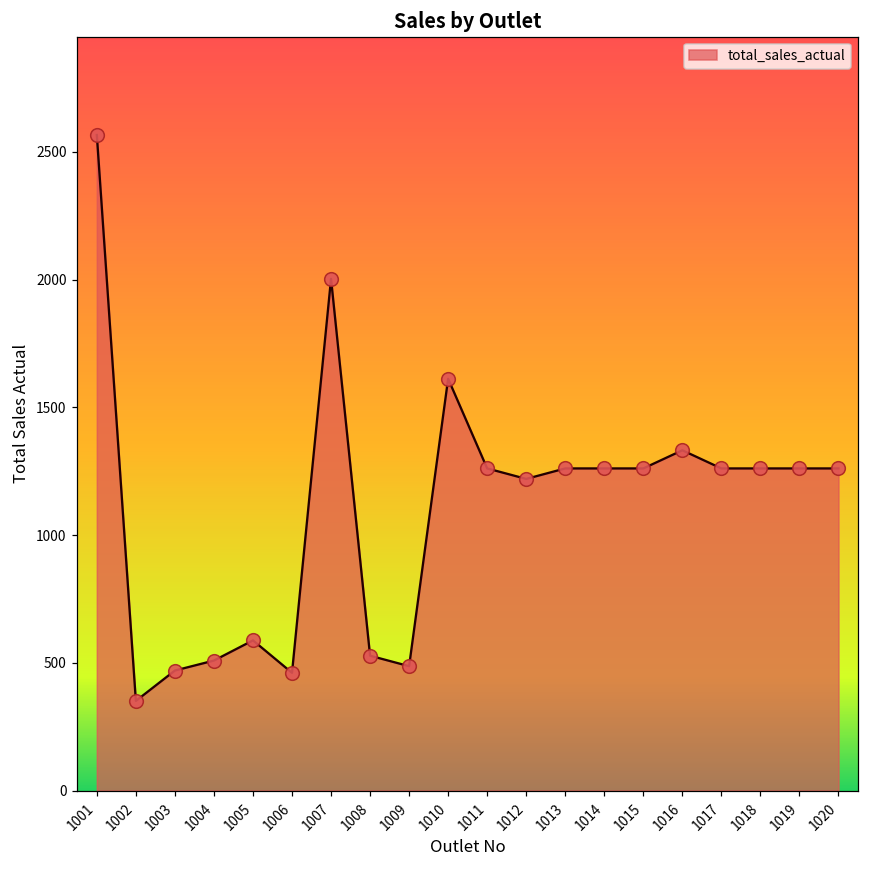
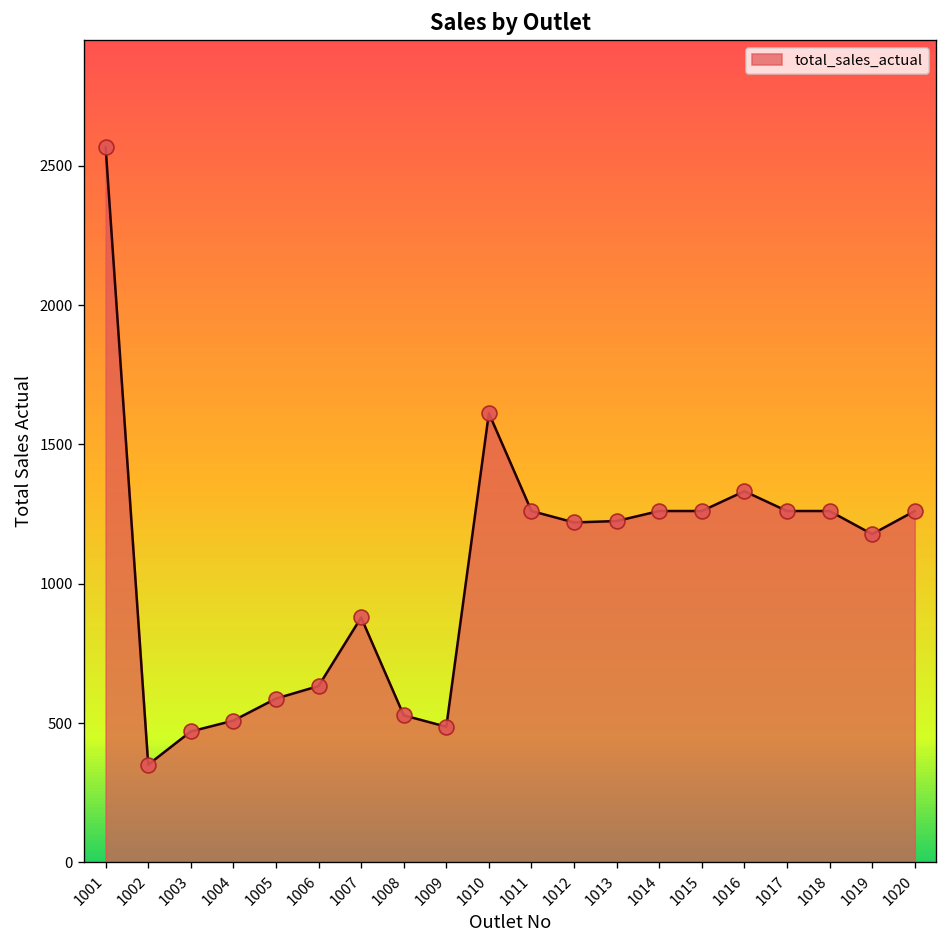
1006: 460 -> 630
1007: 2000 -> 880
1013: 1260 -> 1230
1019: 1260 -> 1180
